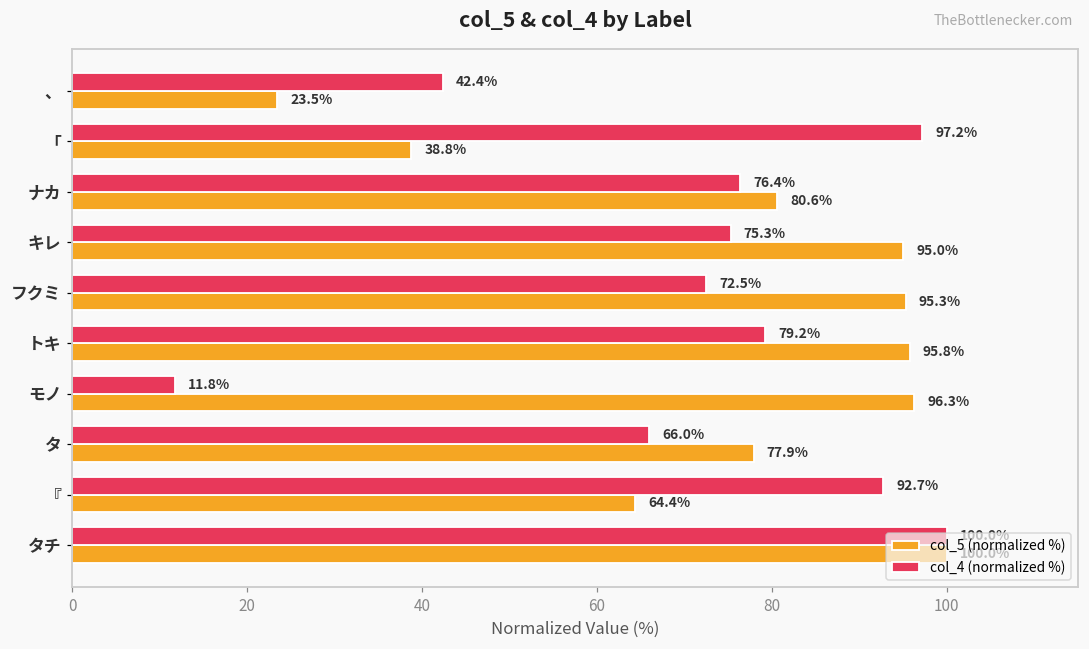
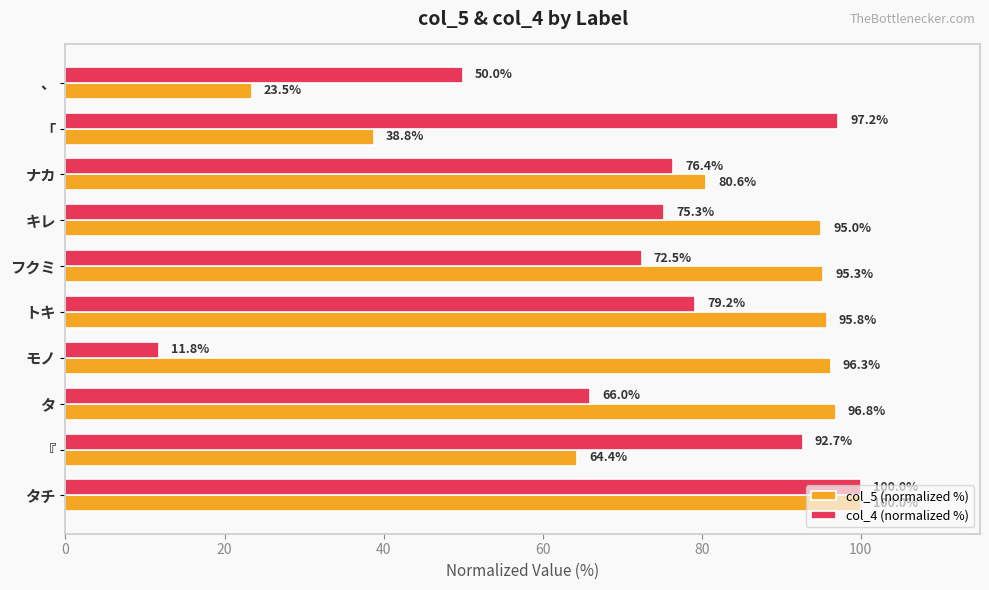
col_4 (normalized %), 、: 42.4% -> 50.0%
col_5 (normalized %), タ: 77.9% -> 96.8%
